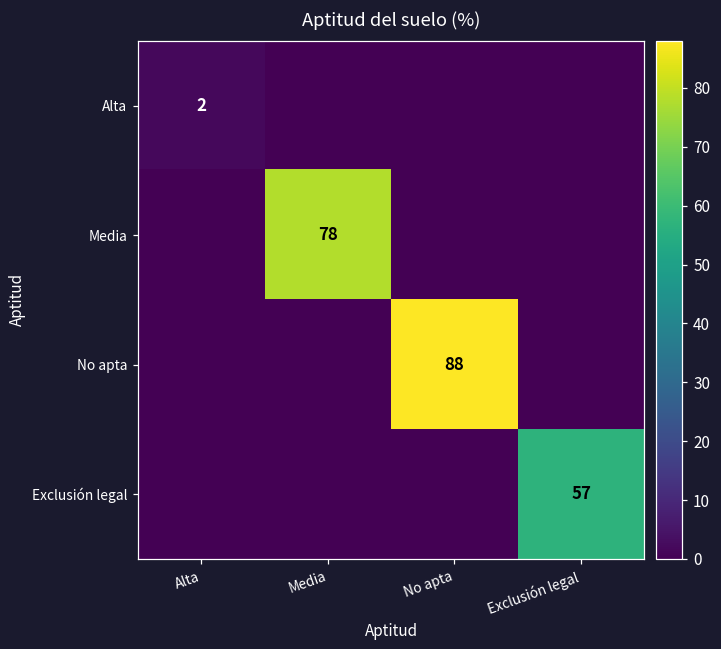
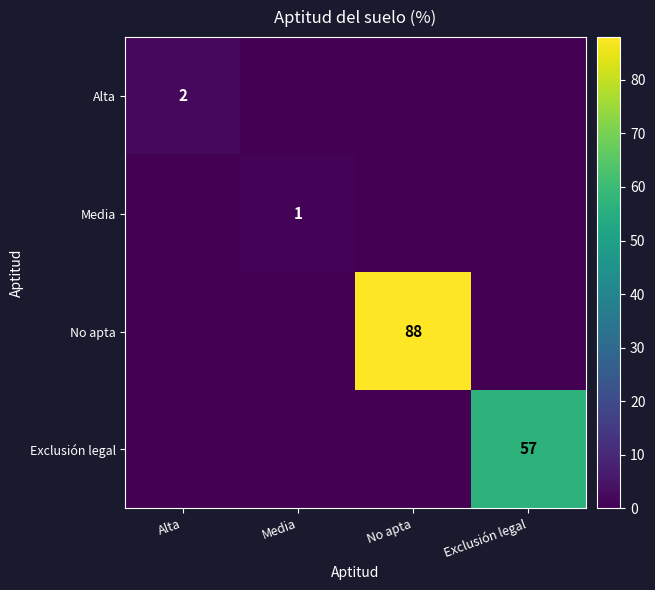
Media, Media: 78 -> 1
